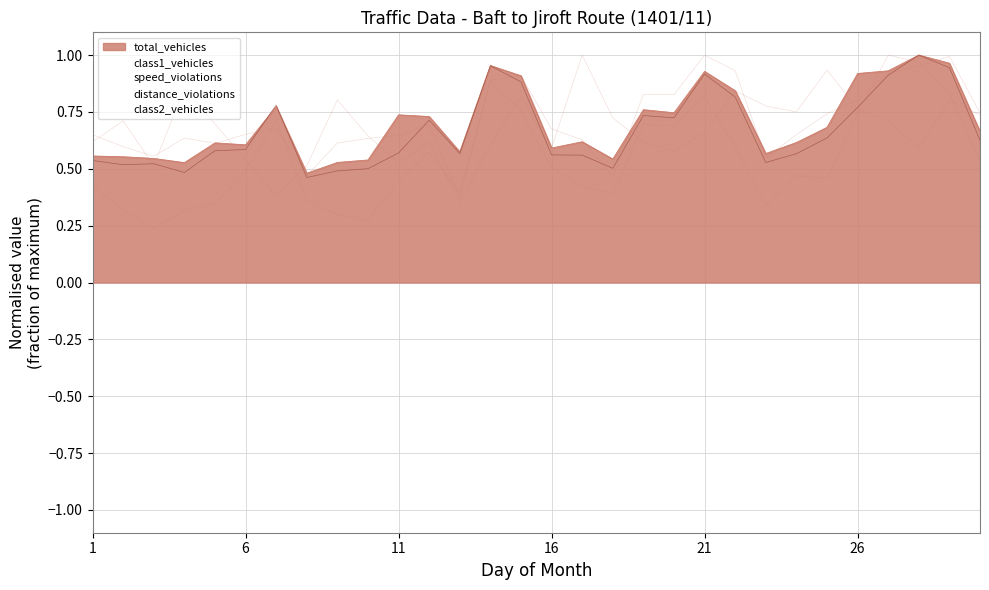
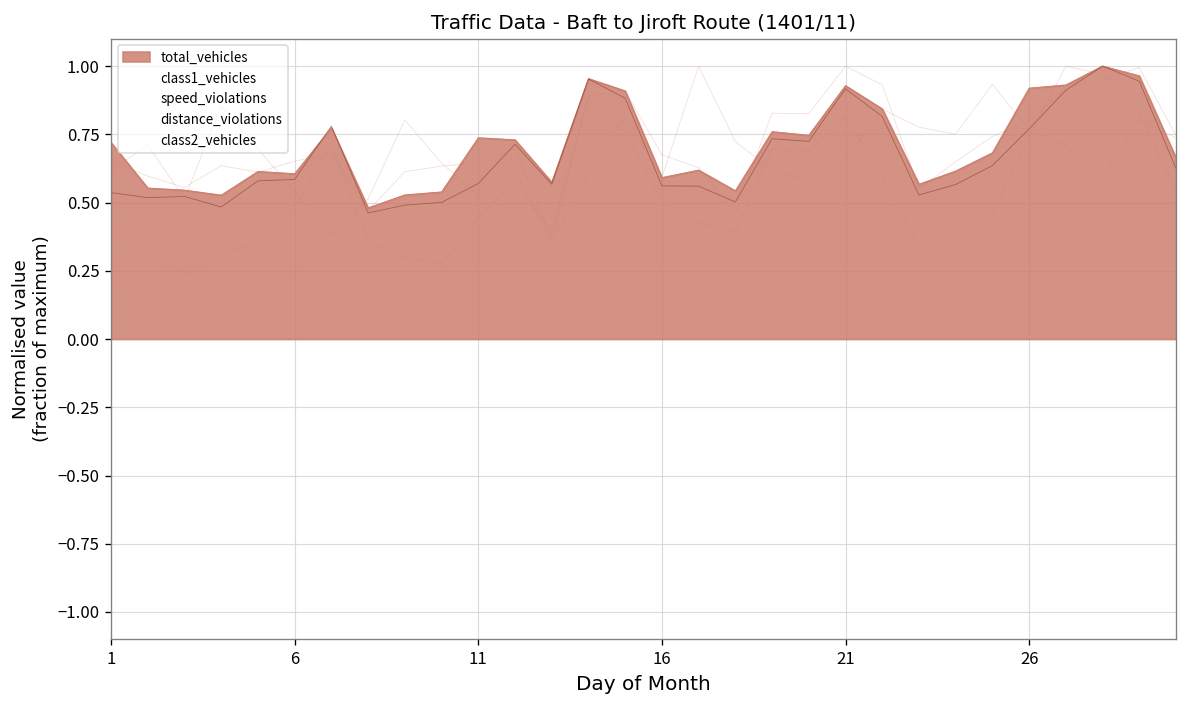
total_vehicles, 1: 0.56 -> 0.72
